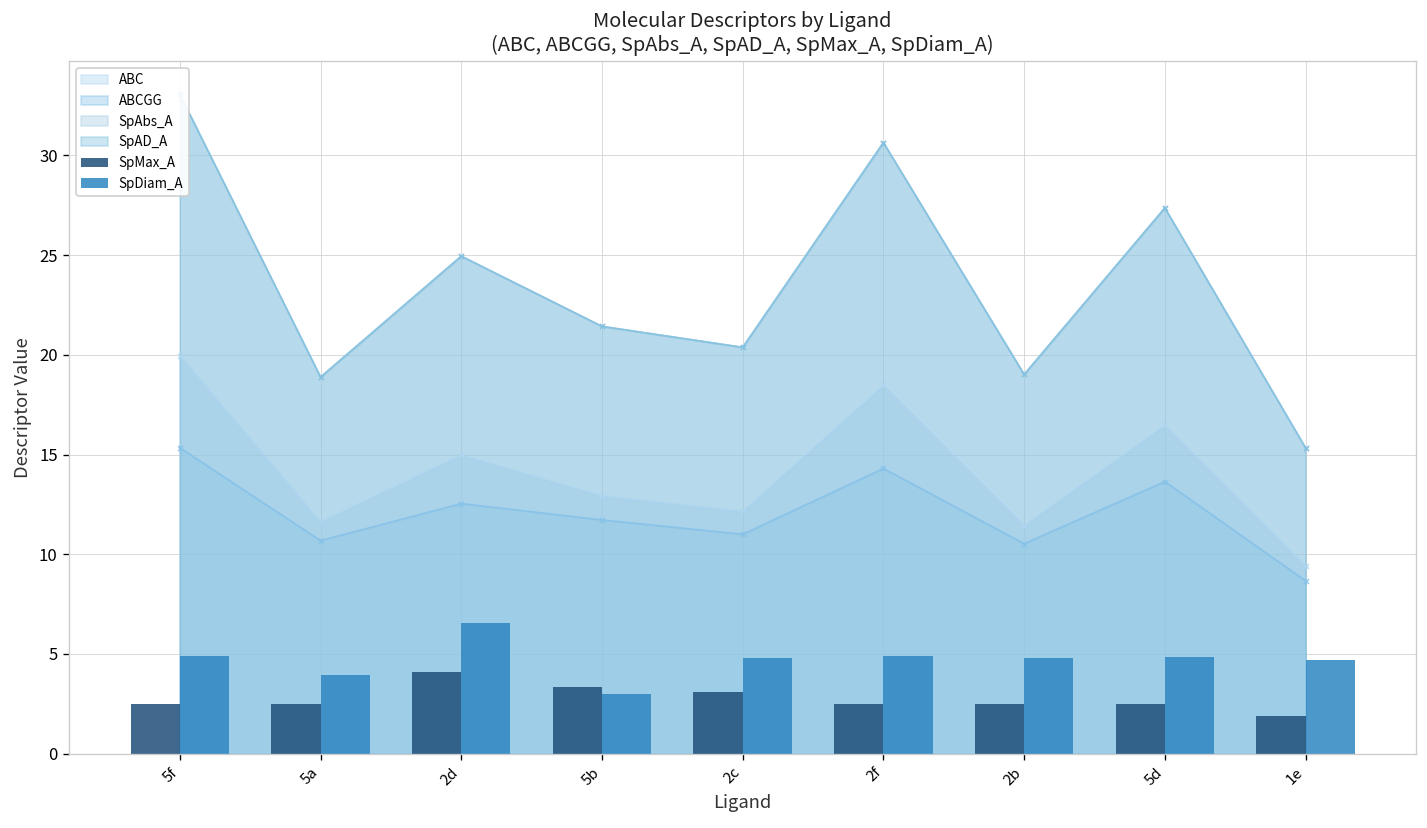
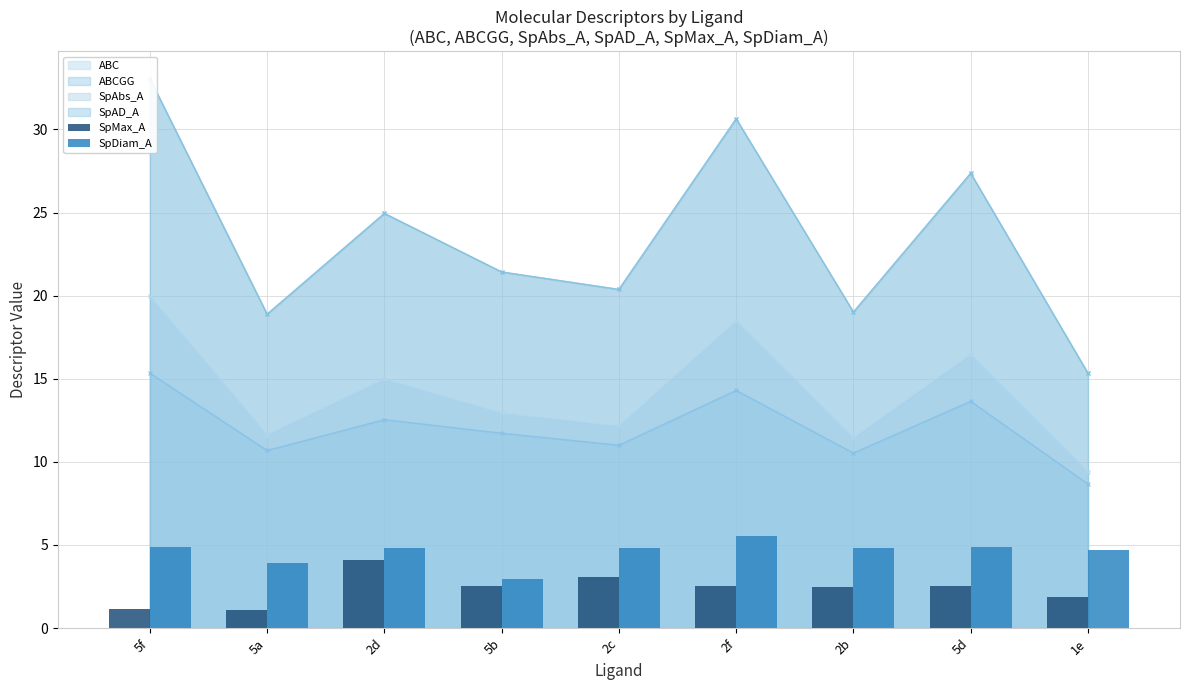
SpMax_A, 5f: 2.5 -> 1.1
SpMax_A, 5a: 2.5 -> 1.1
SpDiam_A, 2d: 6.5 -> 4.8
SpMax_A, 5b: 3.3 -> 2.5
SpDiam_A, 2f: 4.9 -> 5.5
